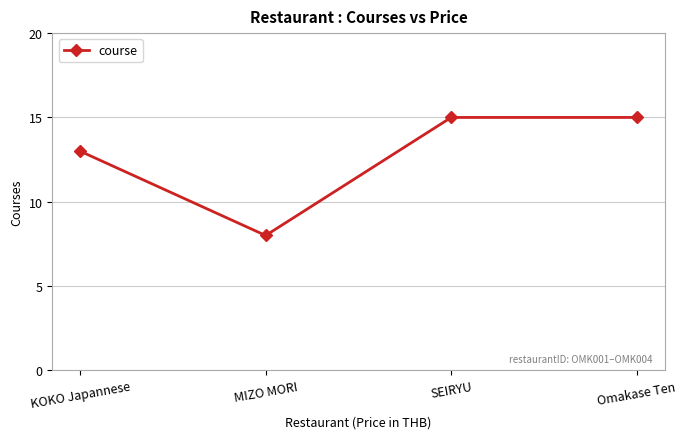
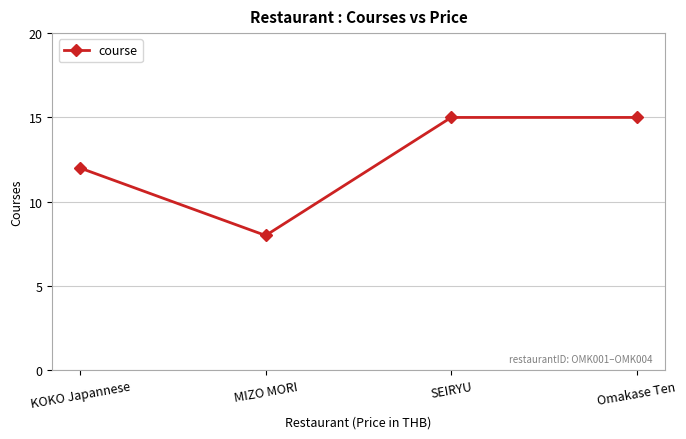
KOKO Japannese: 13 -> 12
